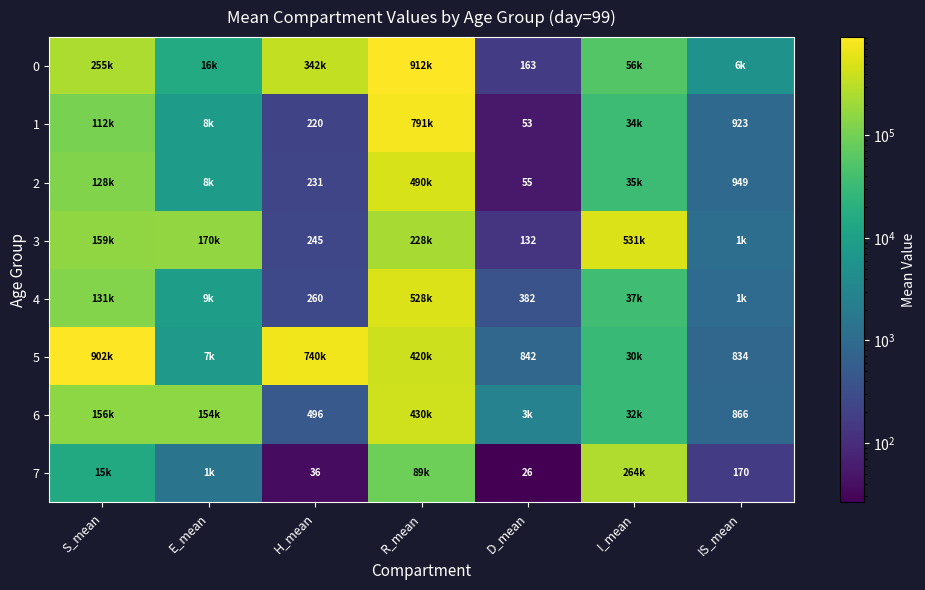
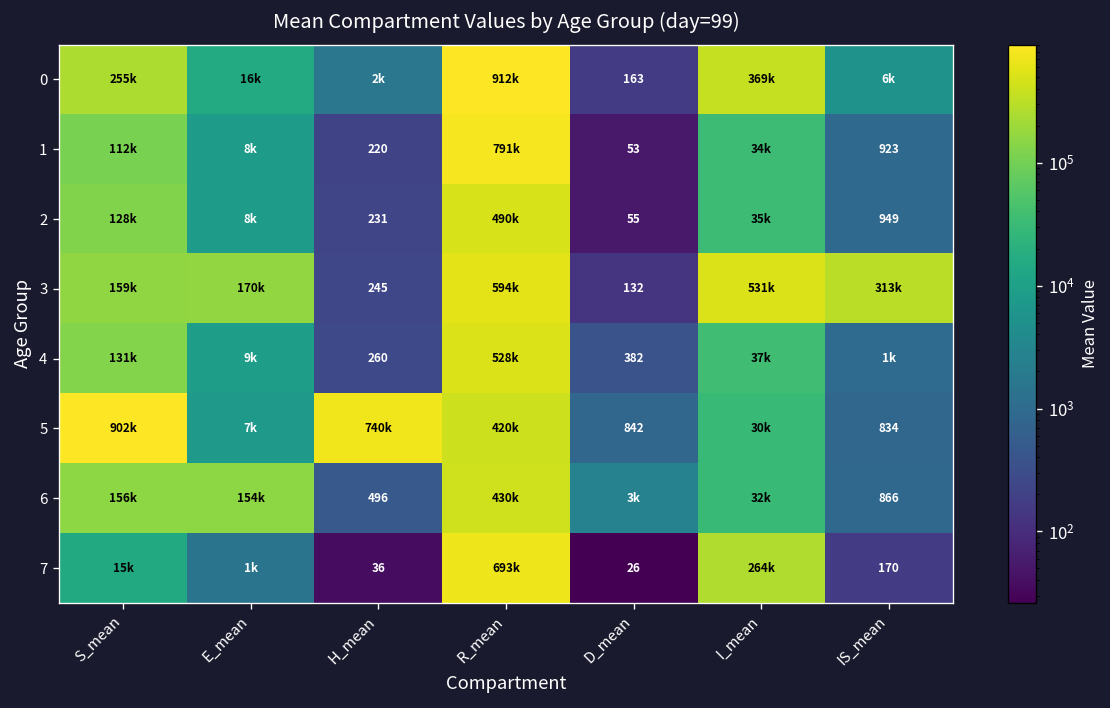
0, H_mean: 342k -> 2k
0, I_mean: 56k -> 369k
3, R_mean: 228k -> 594k
3, IS_mean: 1k -> 313k
7, R_mean: 89k -> 693k
